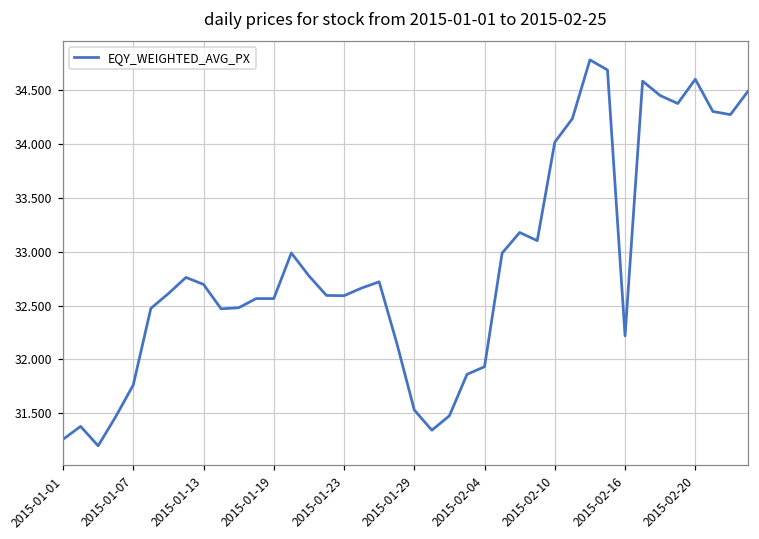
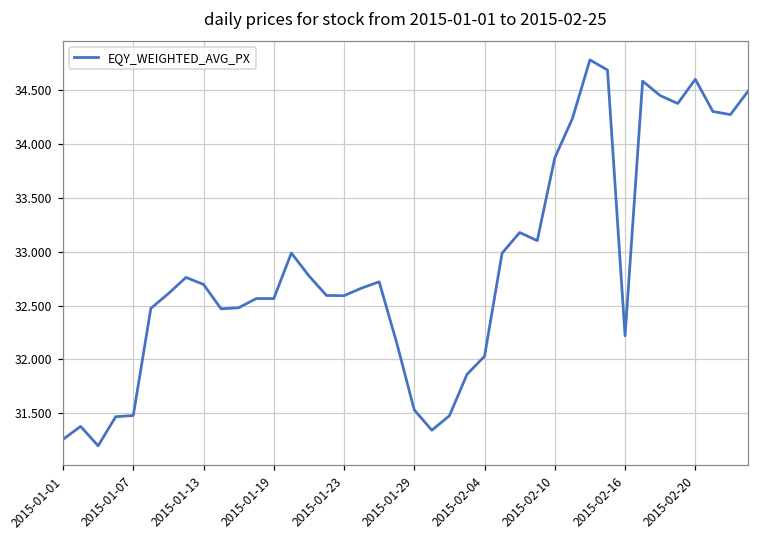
2015-01-07: 31.8 -> 31.5
2015-02-04: 31.9 -> 32.0
2015-02-10: 34.0 -> 33.9
